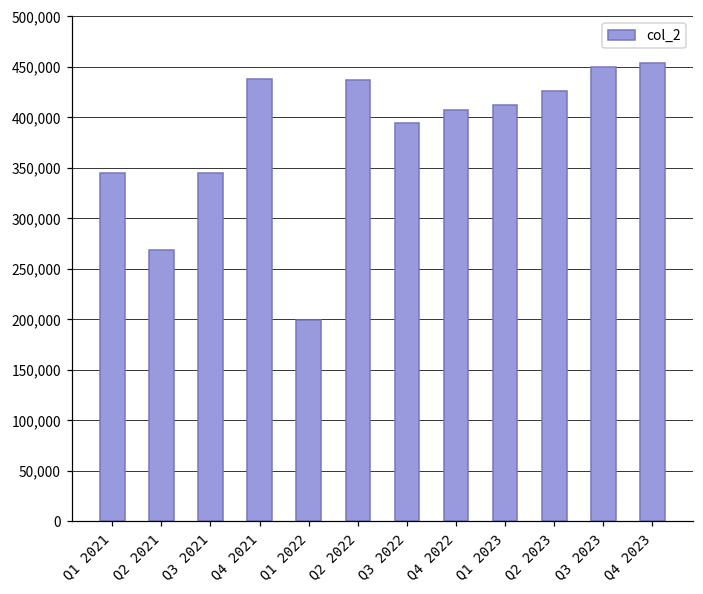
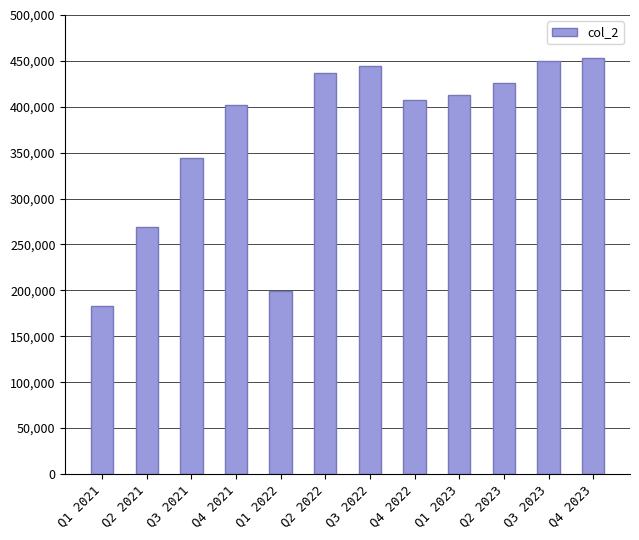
Q1 2021: 350,000 -> 180,000
Q4 2021: 440,000 -> 400,000
Q3 2022: 400,000 -> 440,000
